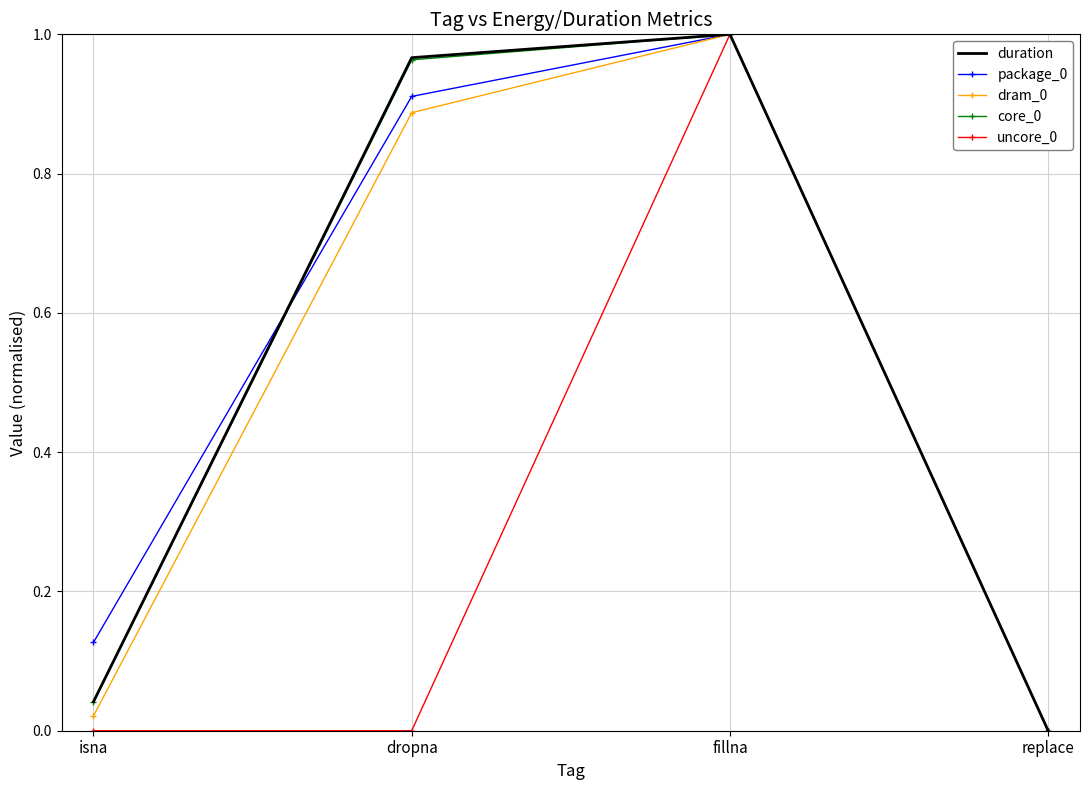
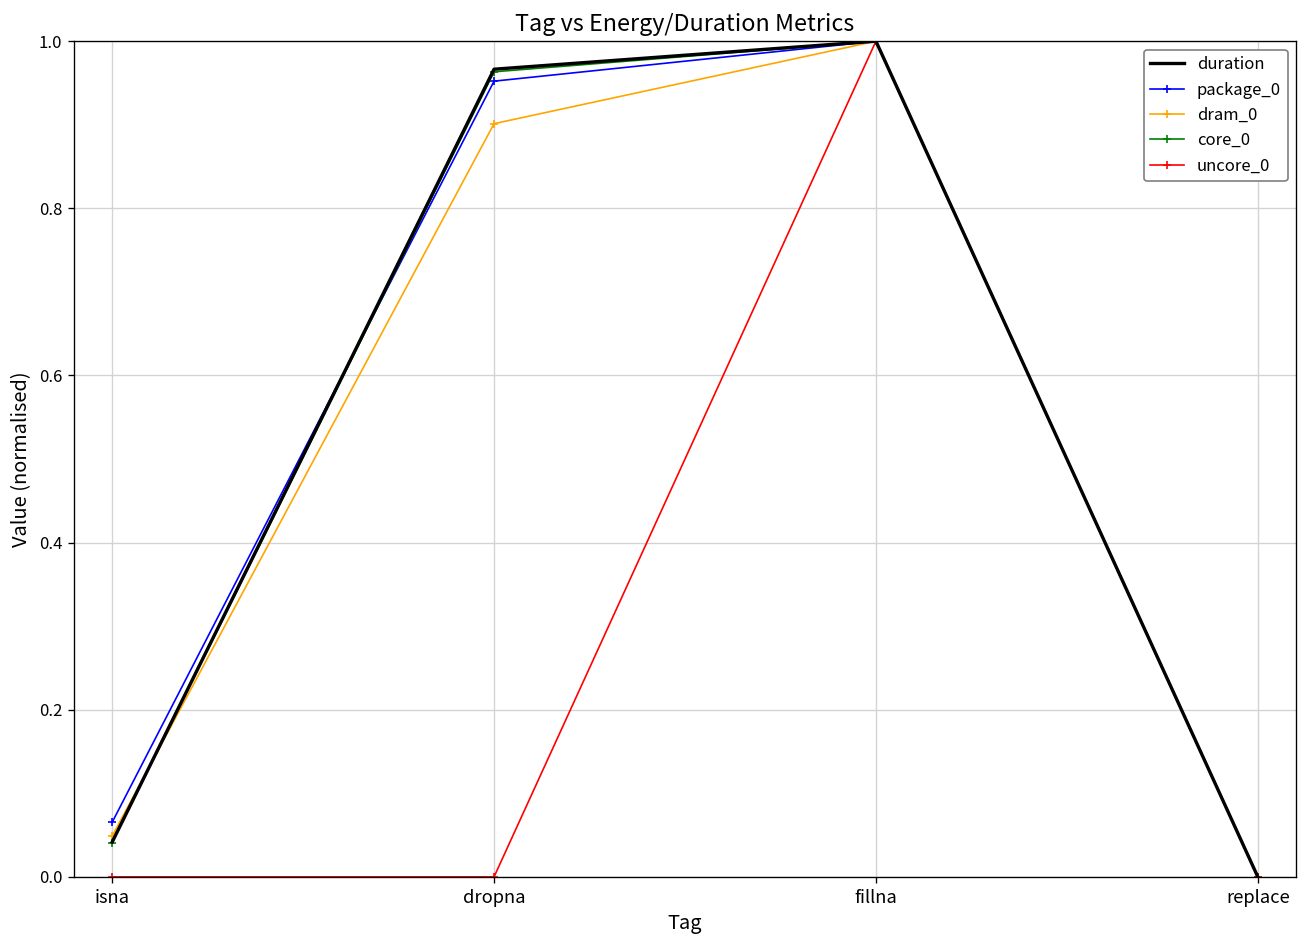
package_0, isna: 0.13 -> 0.07
dram_0, isna: 0.02 -> 0.05
package_0, dropna: 0.91 -> 0.95
dram_0, dropna: 0.89 -> 0.90
